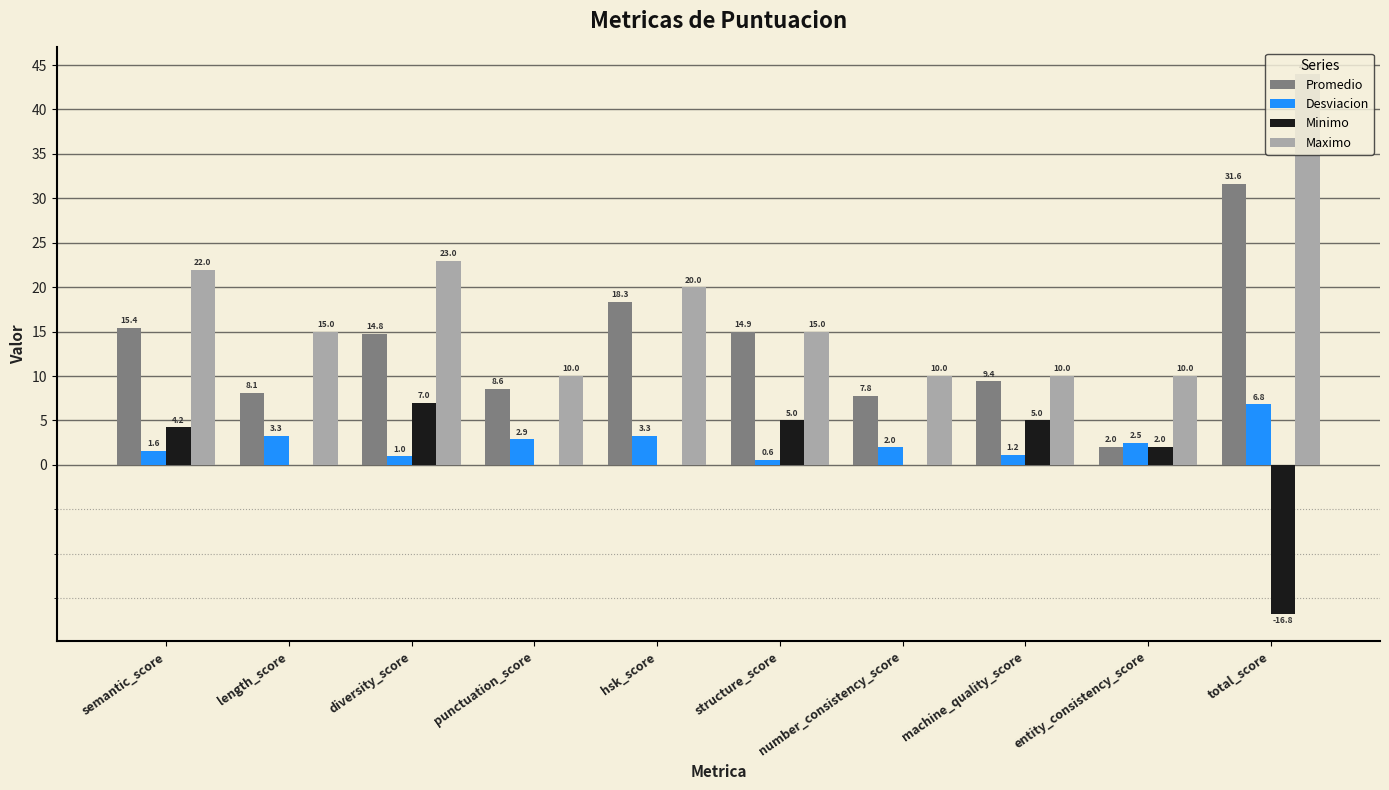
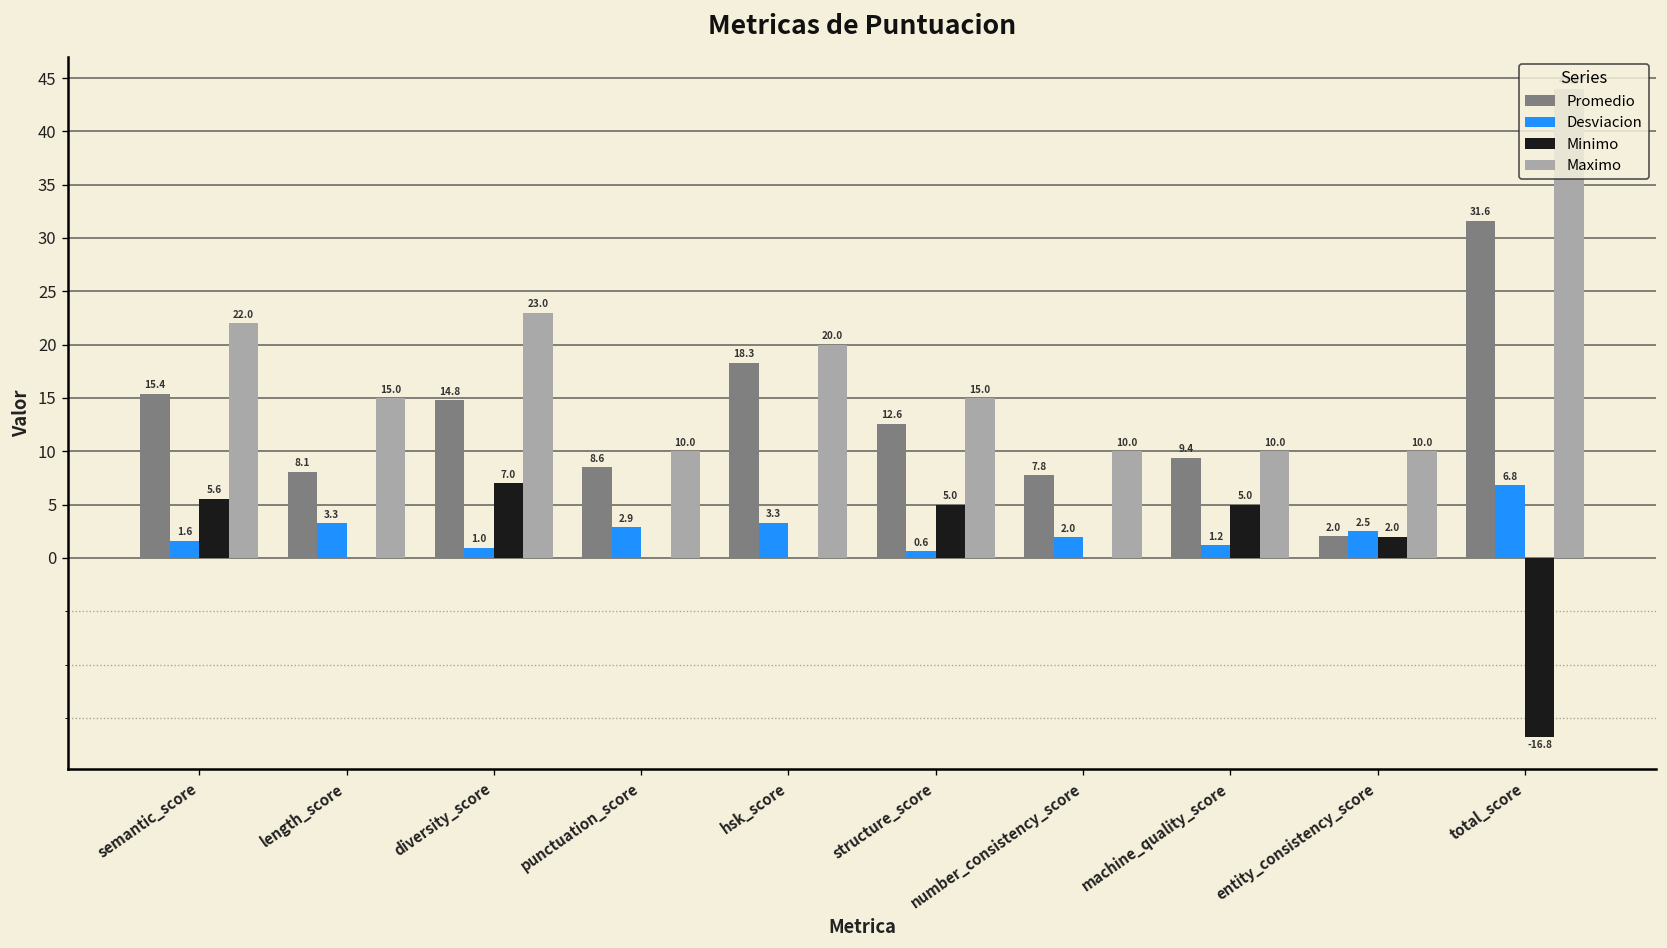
Minimo, semantic_score: 4.2 -> 5.6
Promedio, structure_score: 14.9 -> 12.6
